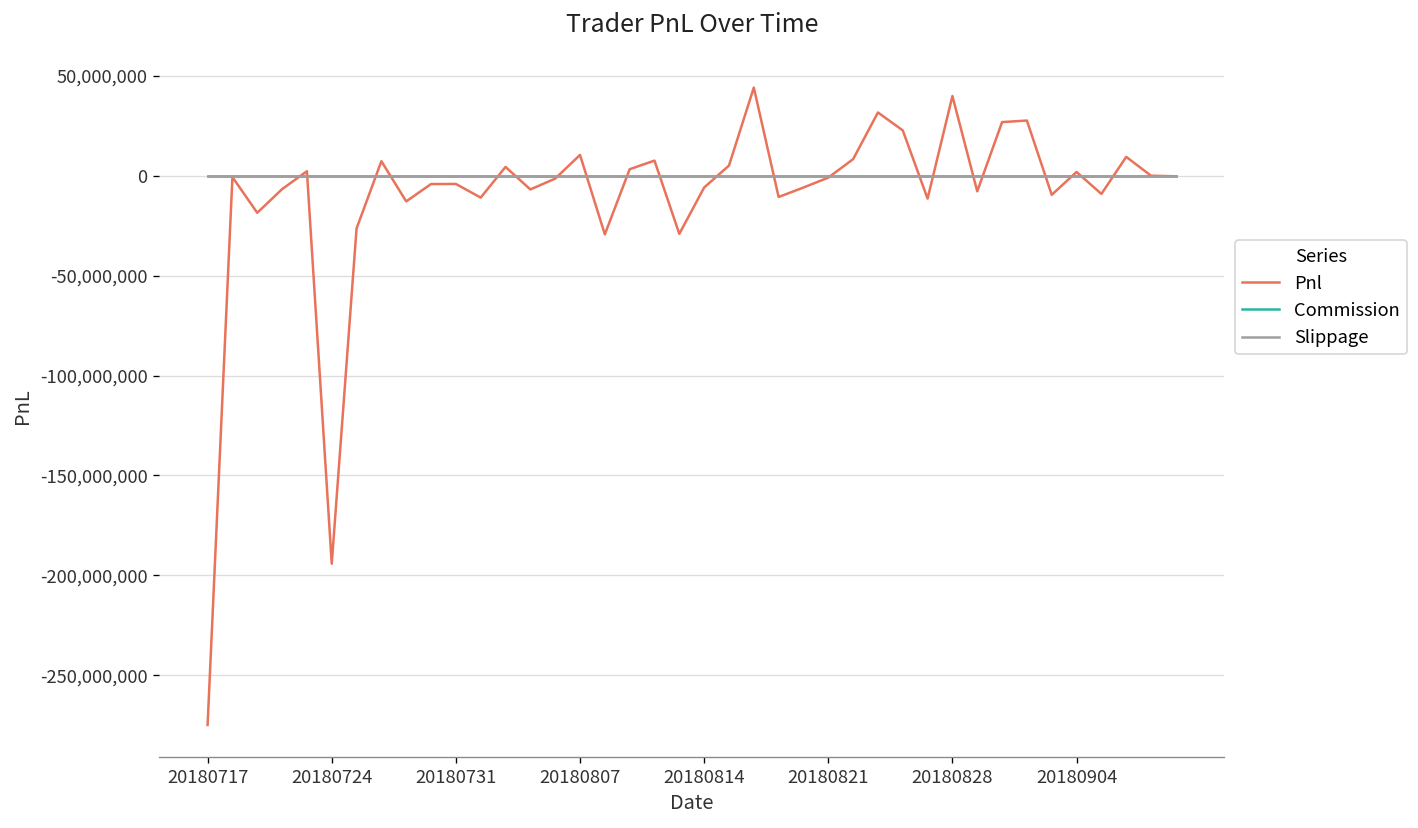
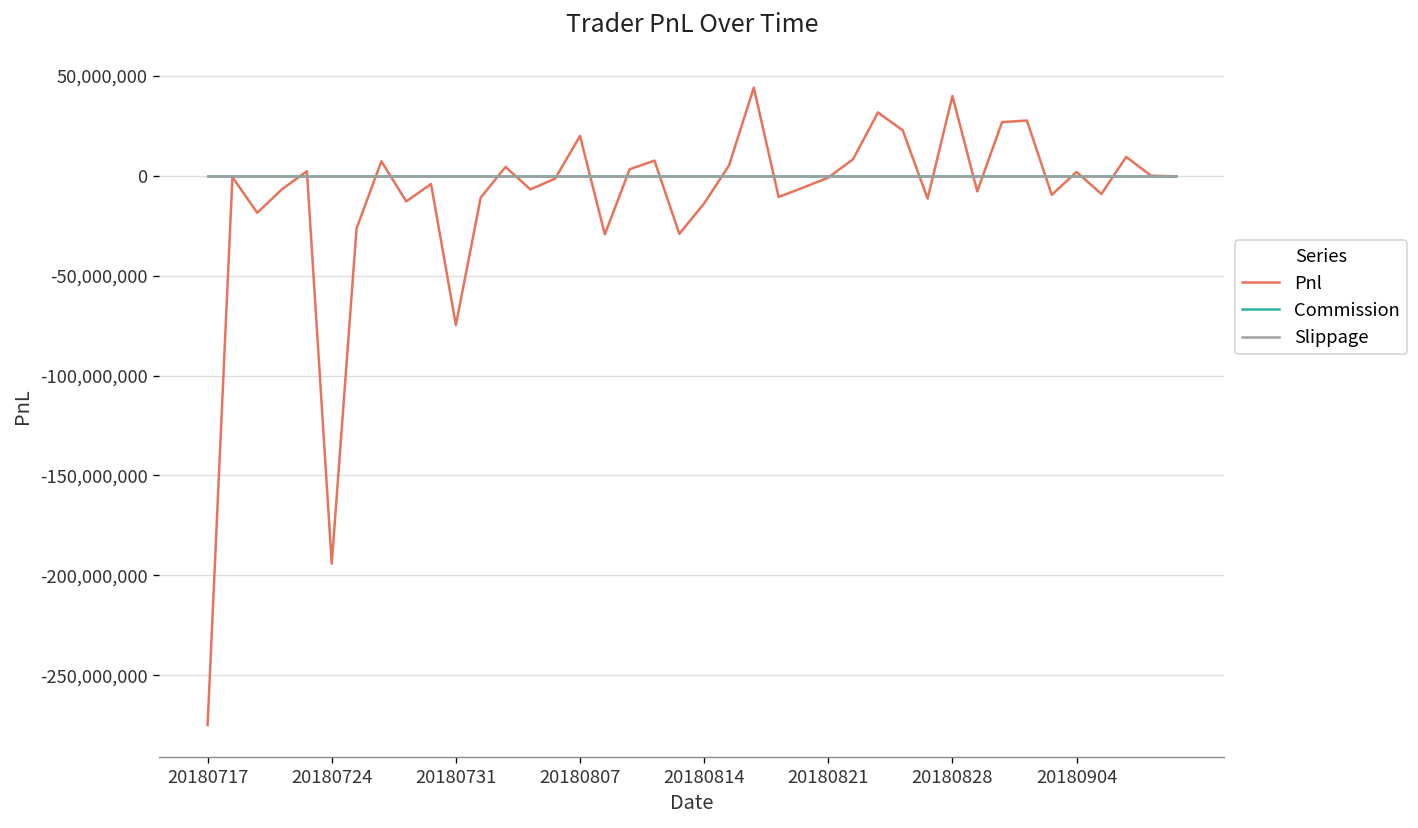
Pnl, 20180731: -4,000,000 -> -75,000,000
Pnl, 20180807: 10,000,000 -> 20,000,000
Pnl, 20180814: -6,000,000 -> -14,000,000
